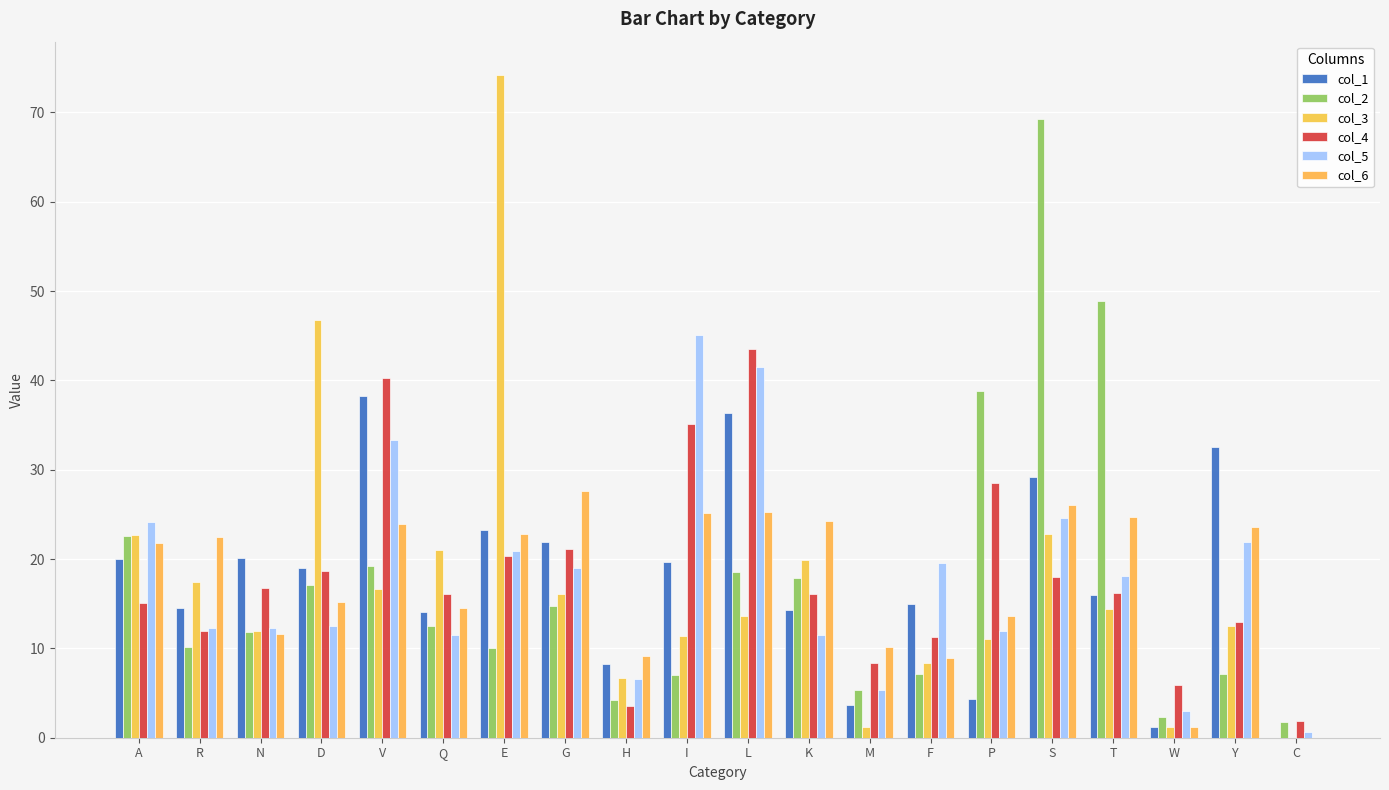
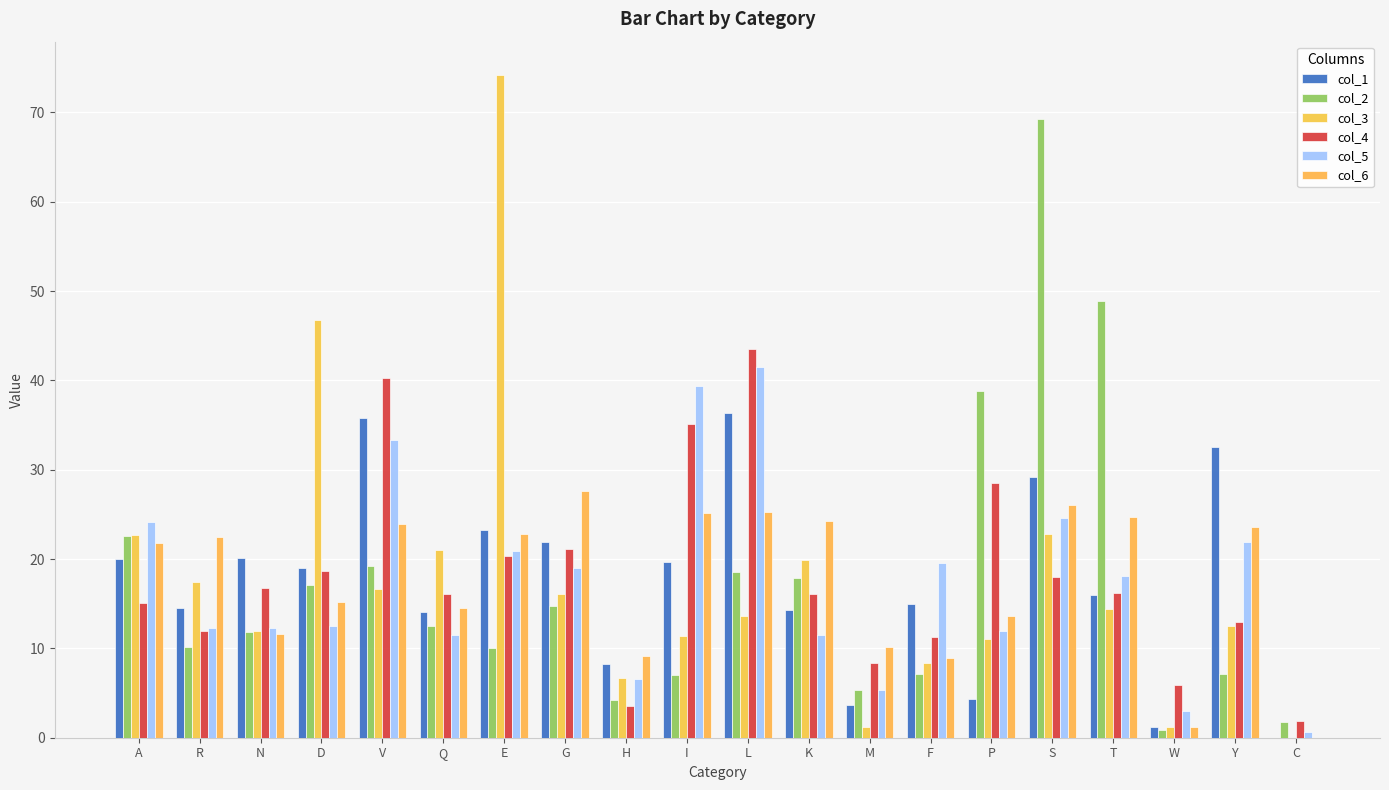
col_1, V: 38 -> 36
col_5, I: 45 -> 39
col_2, W: 2 -> 1
